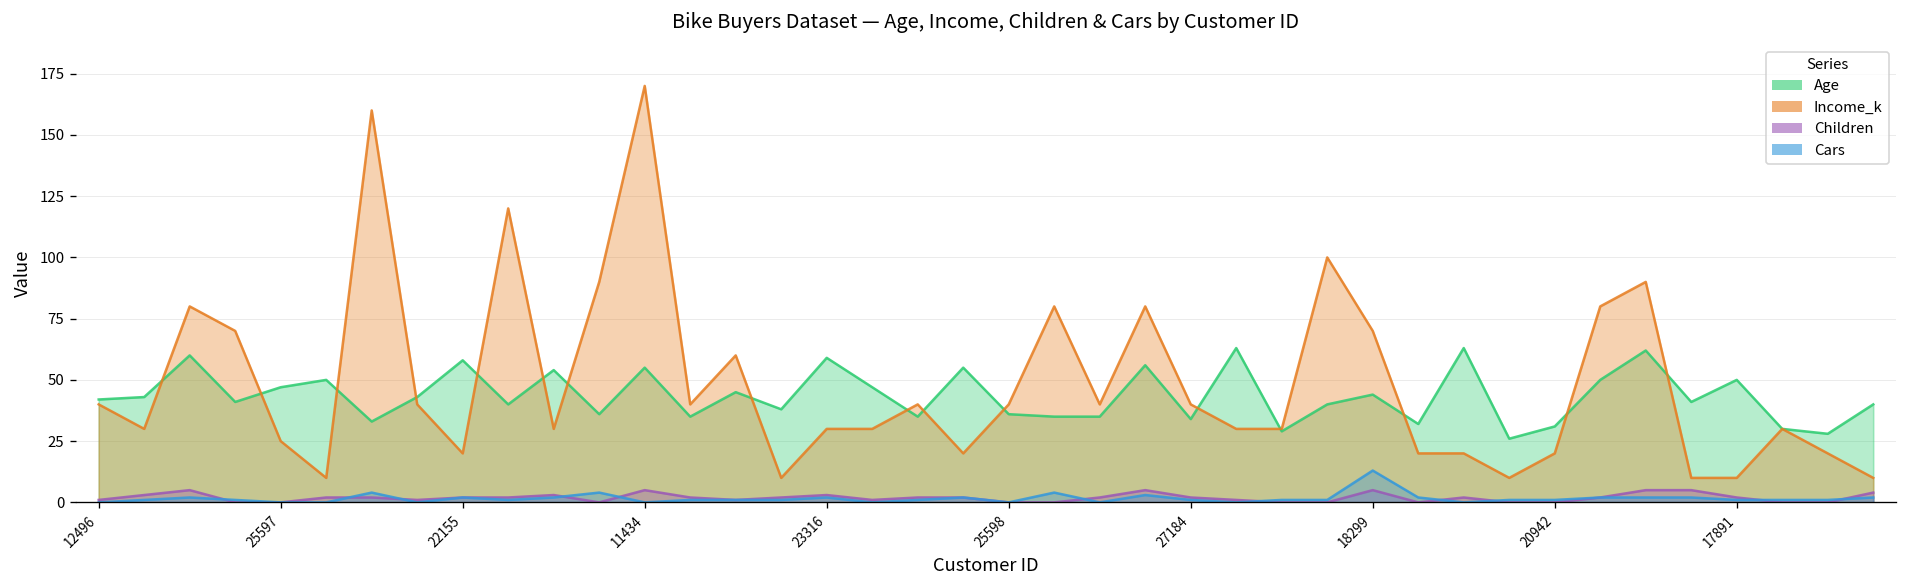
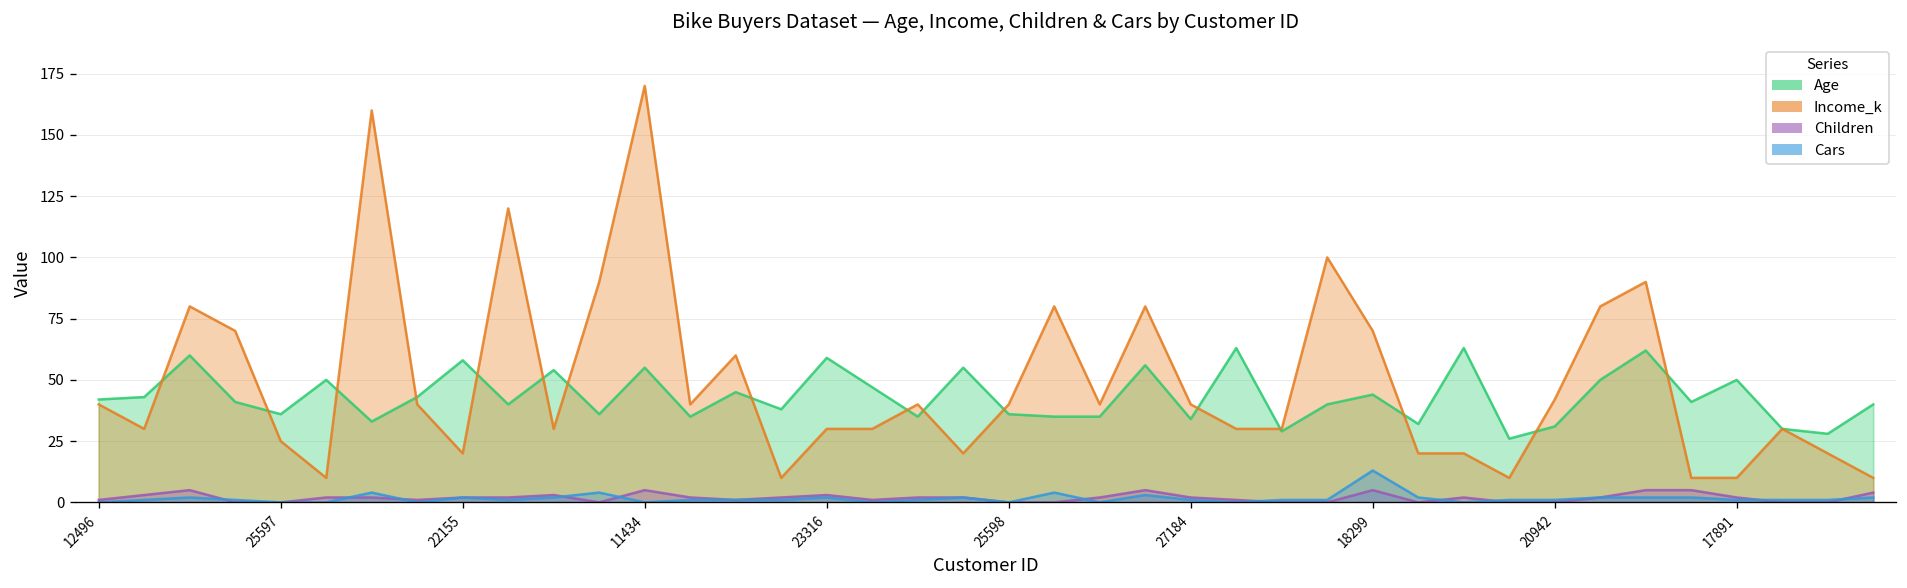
Age, 25597: 47 -> 36
Income_k, 20942: 20 -> 42
